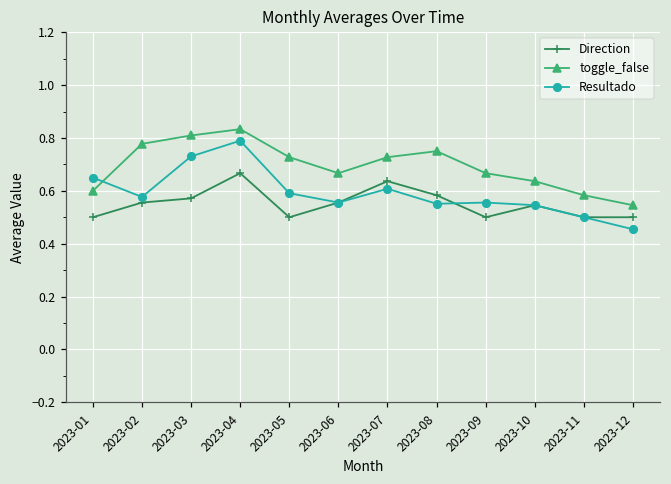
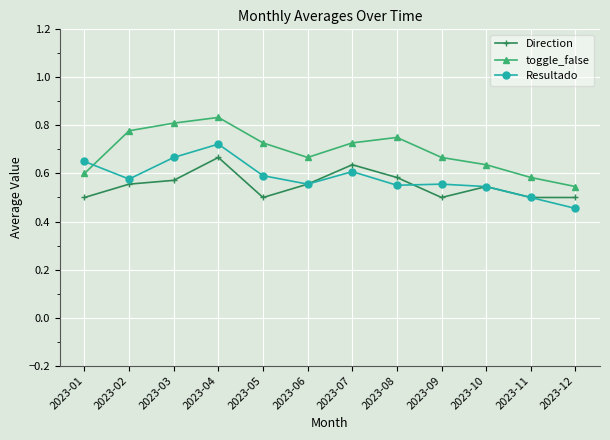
Resultado, 2023-03: 0.73 -> 0.67
Resultado, 2023-04: 0.79 -> 0.72
